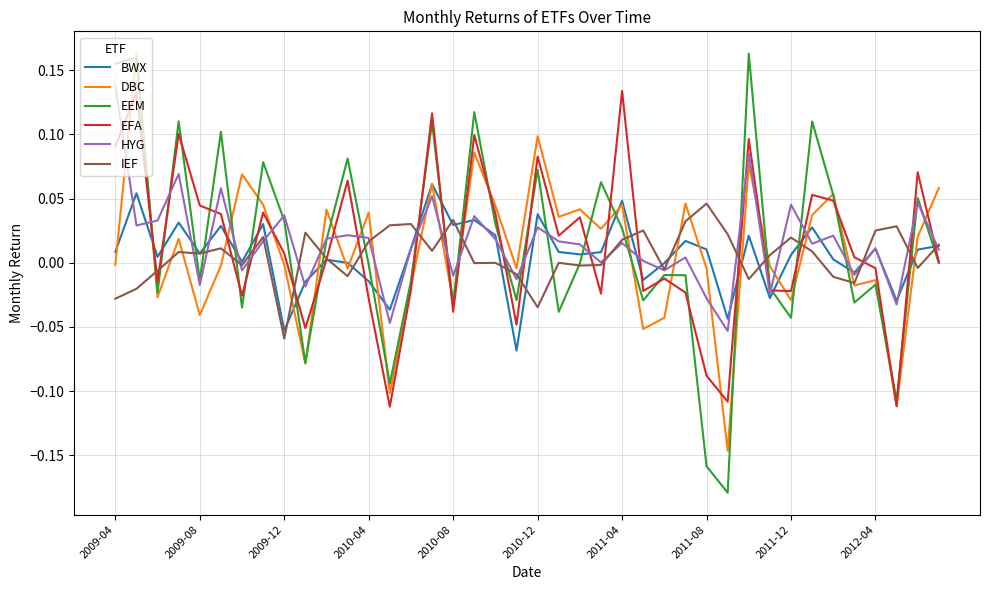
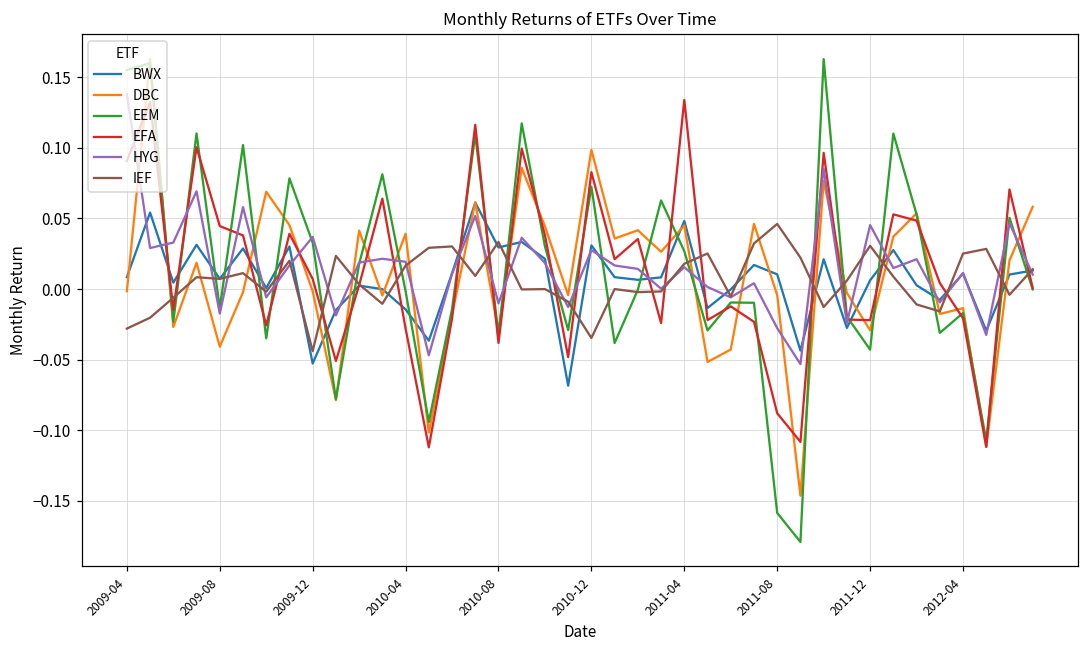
IEF, 2009-12: -0.059 -> -0.044
BWX, 2010-12: 0.038 -> 0.031
IEF, 2011-12: 0.020 -> 0.031
EFA, 2012-04: -0.004 -> -0.021
